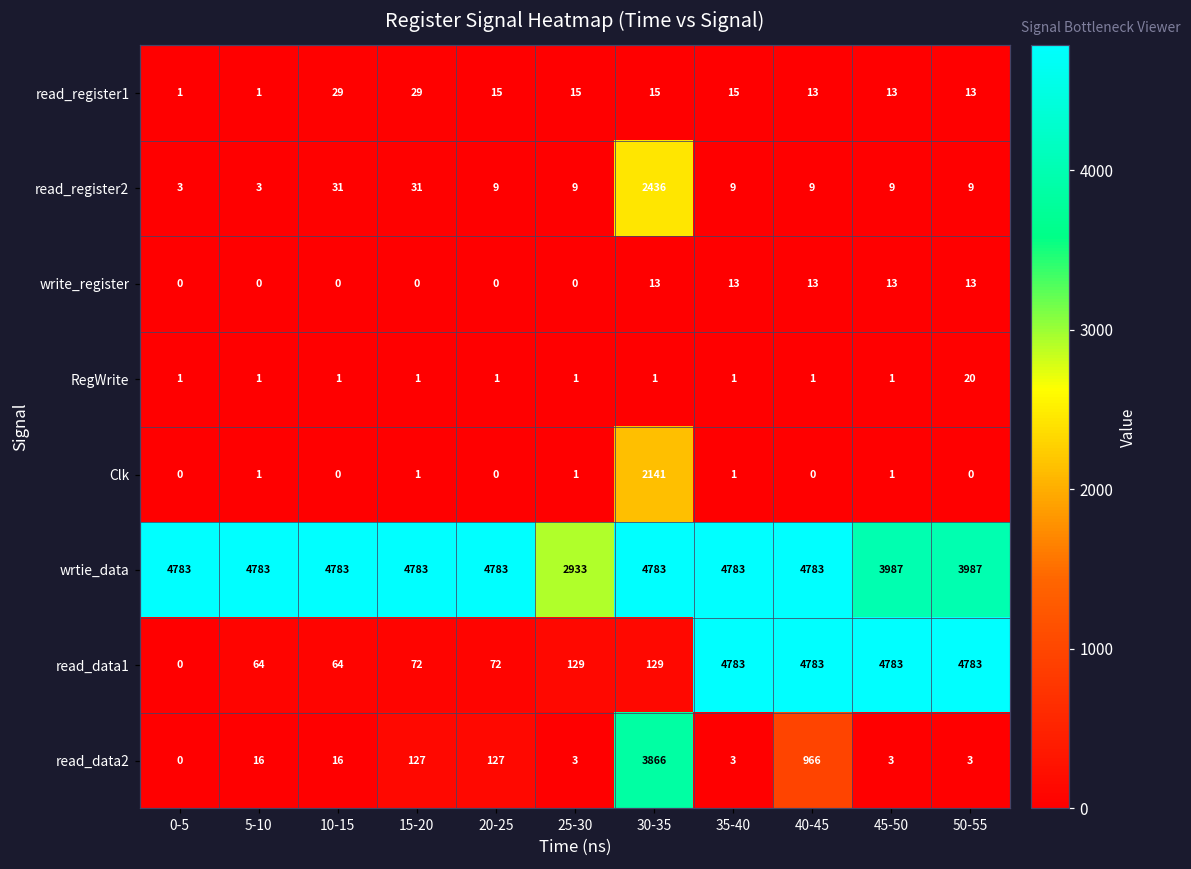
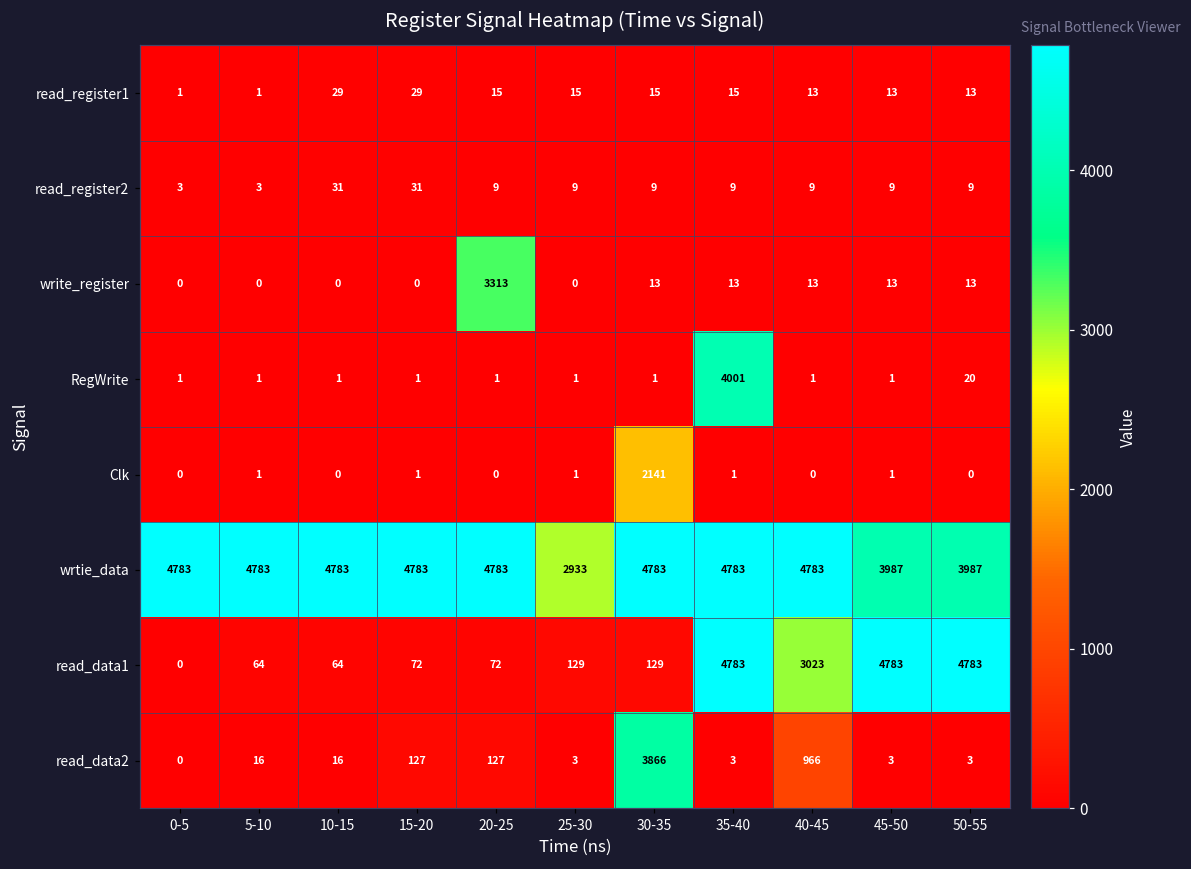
read_register2, 30-35: 2436 -> 9
write_register, 20-25: 0 -> 3313
RegWrite, 35-40: 1 -> 4001
read_data1, 40-45: 4783 -> 3023
